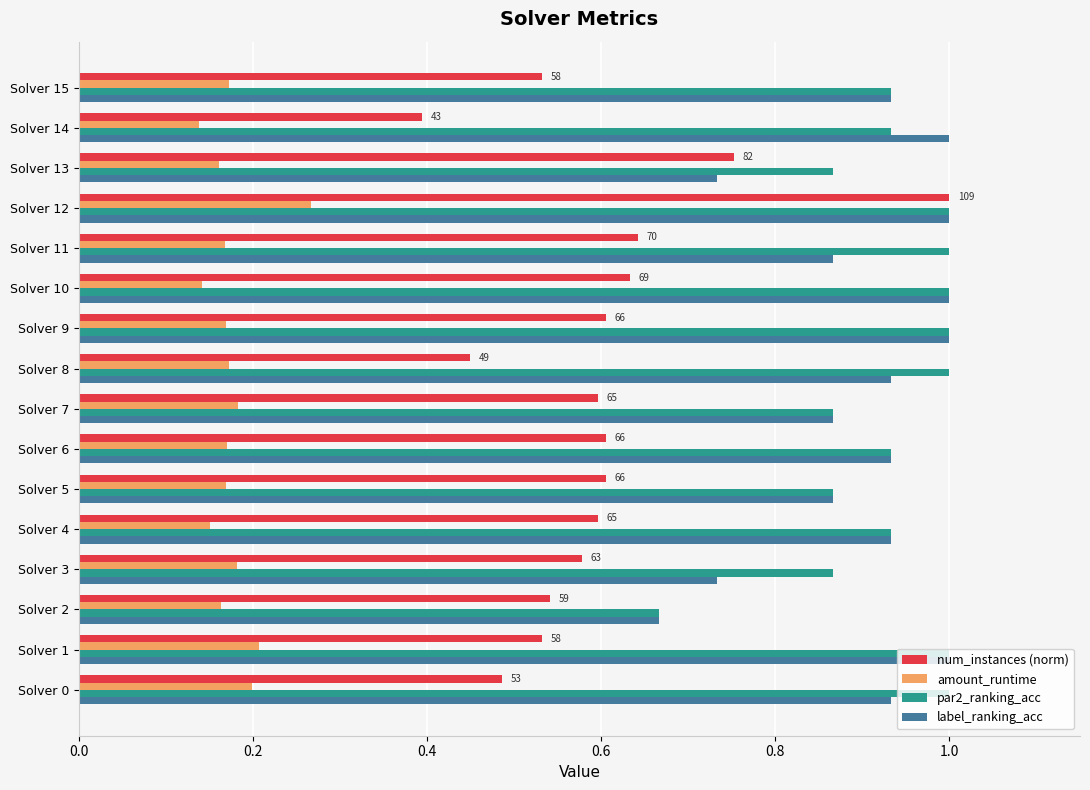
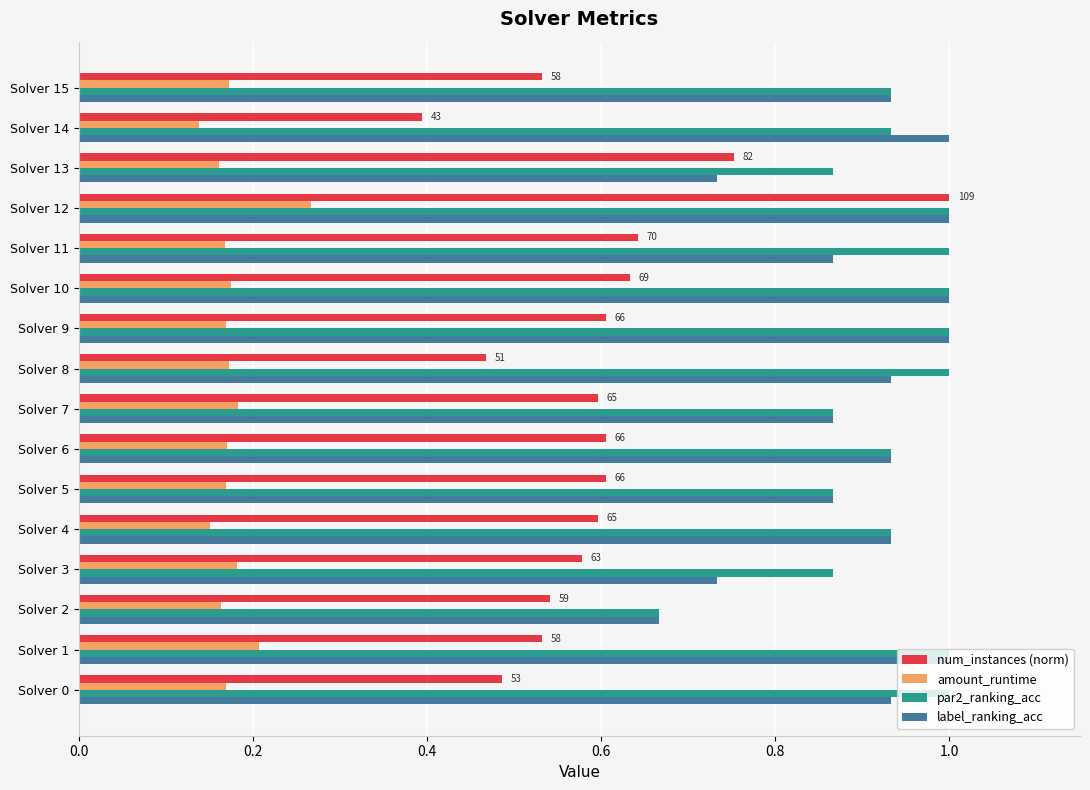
amount_runtime, Solver 10: 0.14 -> 0.17
num_instances (norm), Solver 8: 49 -> 51
amount_runtime, Solver 0: 0.20 -> 0.17
